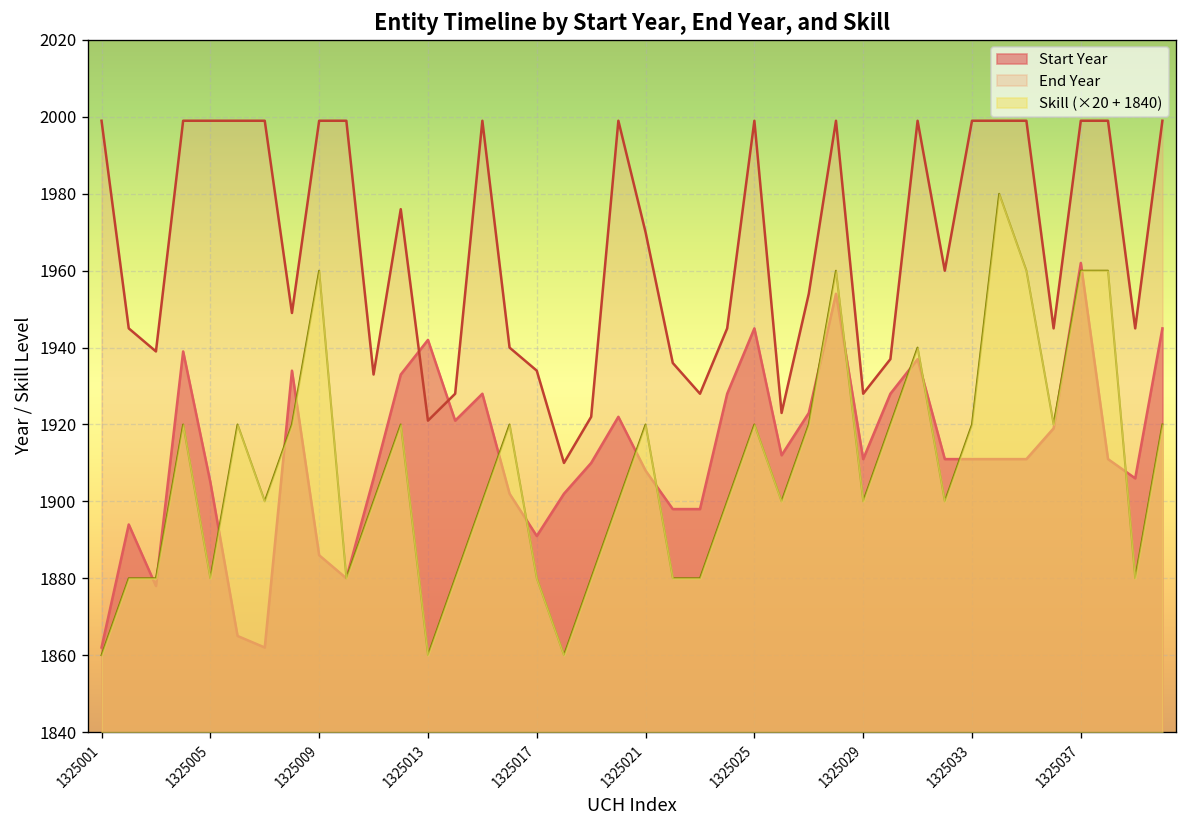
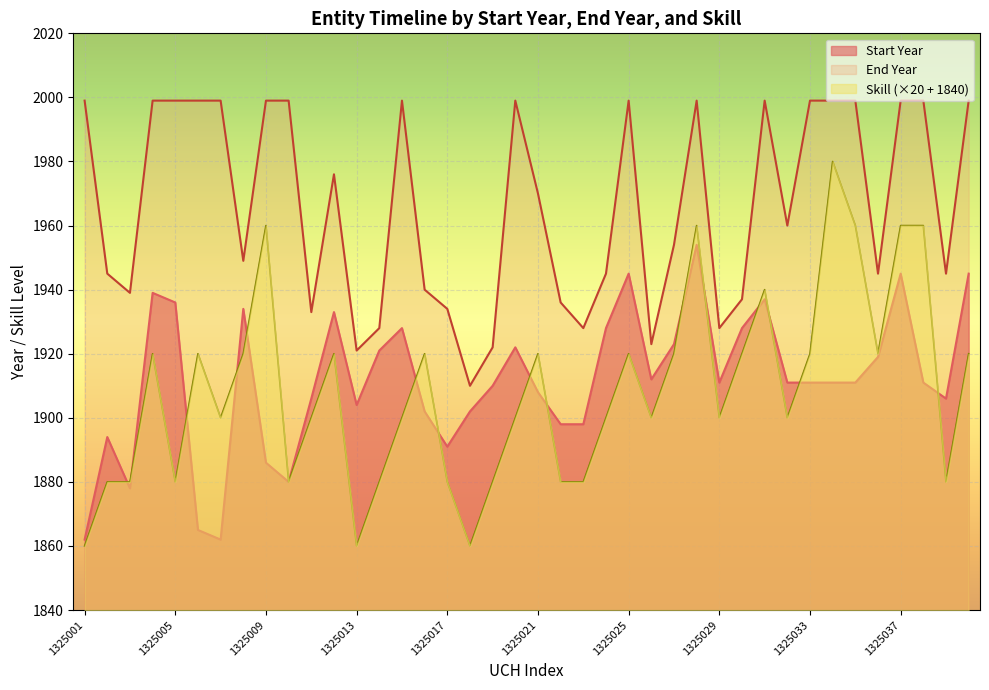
Start Year, 1325005: 1905 -> 1936
Start Year, 1325013: 1942 -> 1904
Start Year, 1325037: 1962 -> 1945
